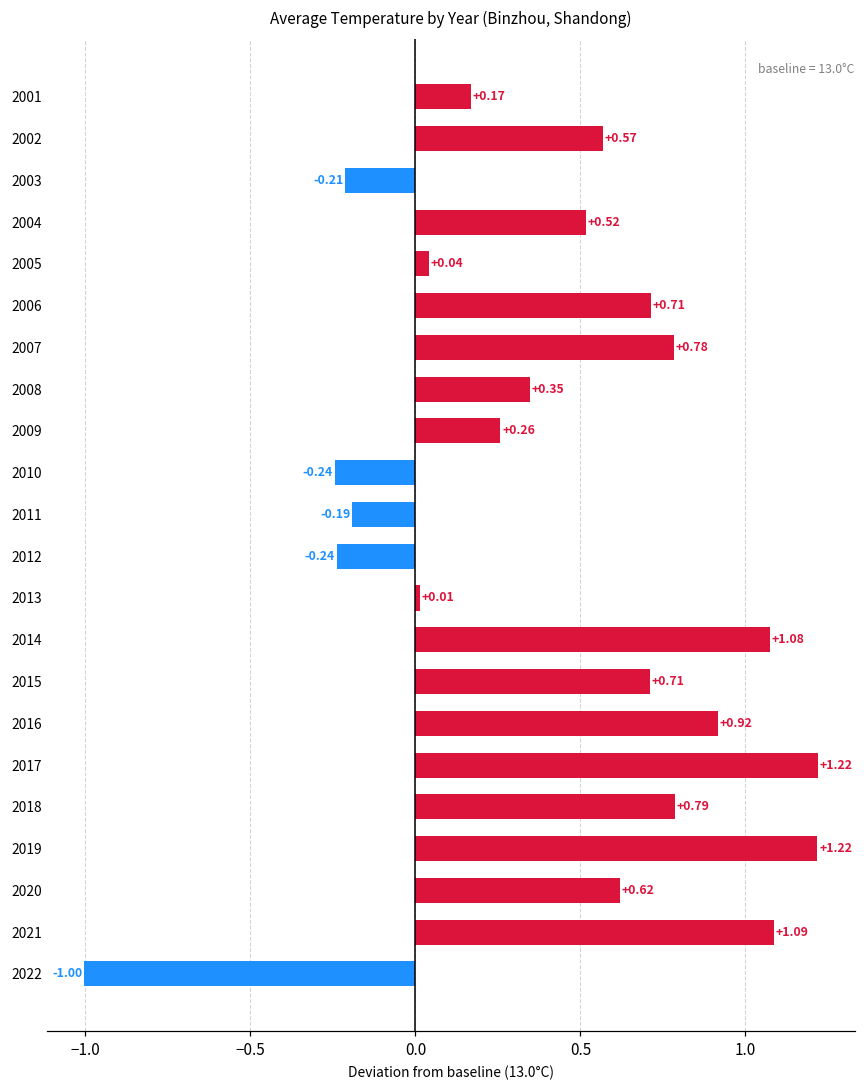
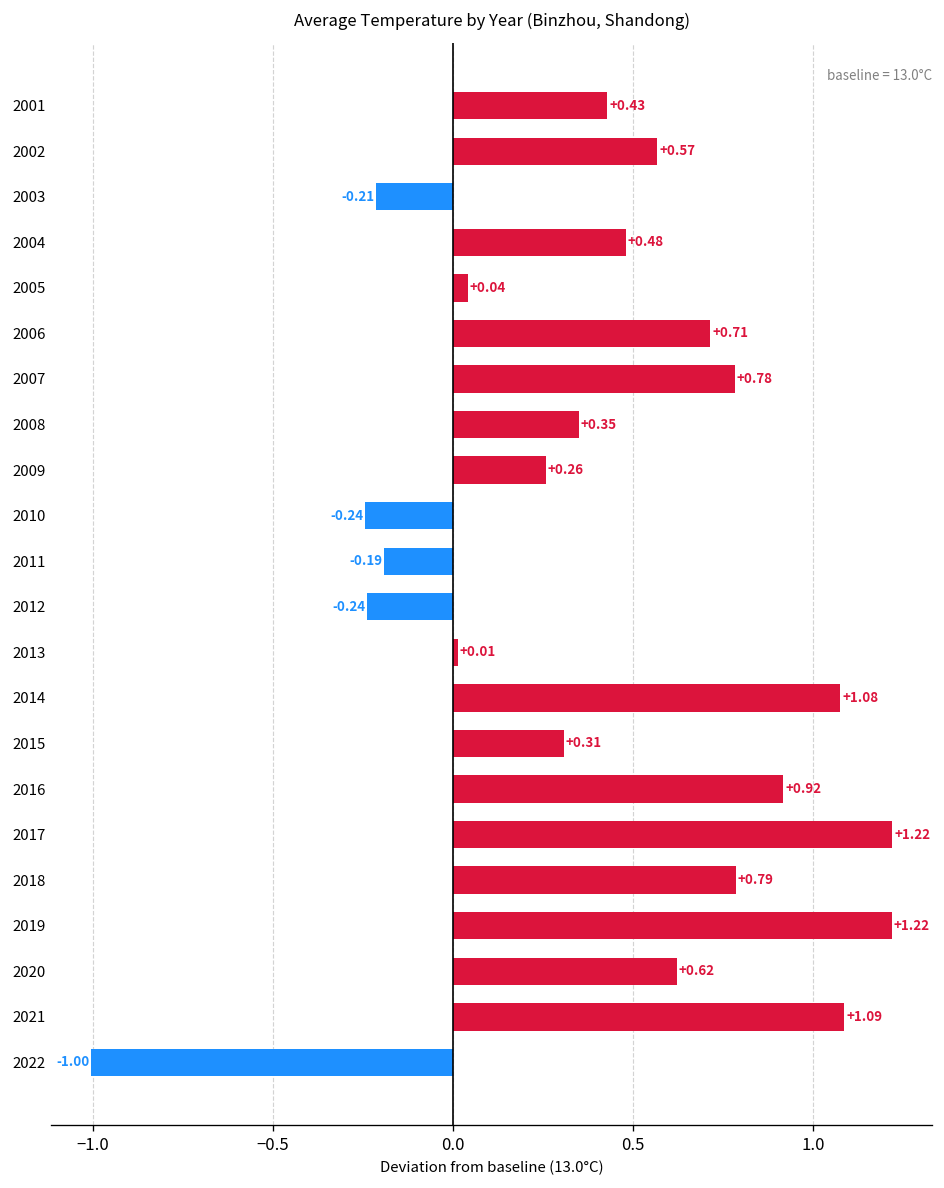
2001: +0.17 -> +0.43
2004: +0.52 -> +0.48
2015: +0.71 -> +0.31
